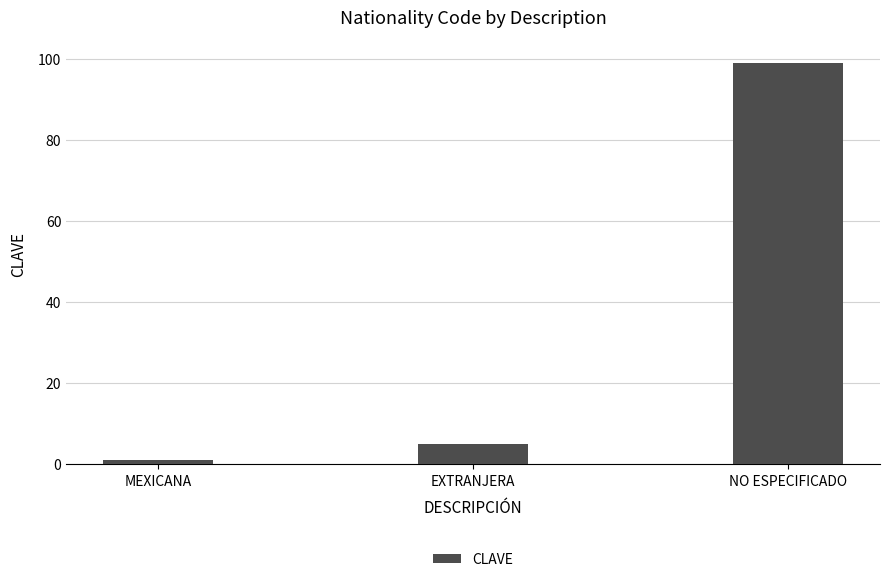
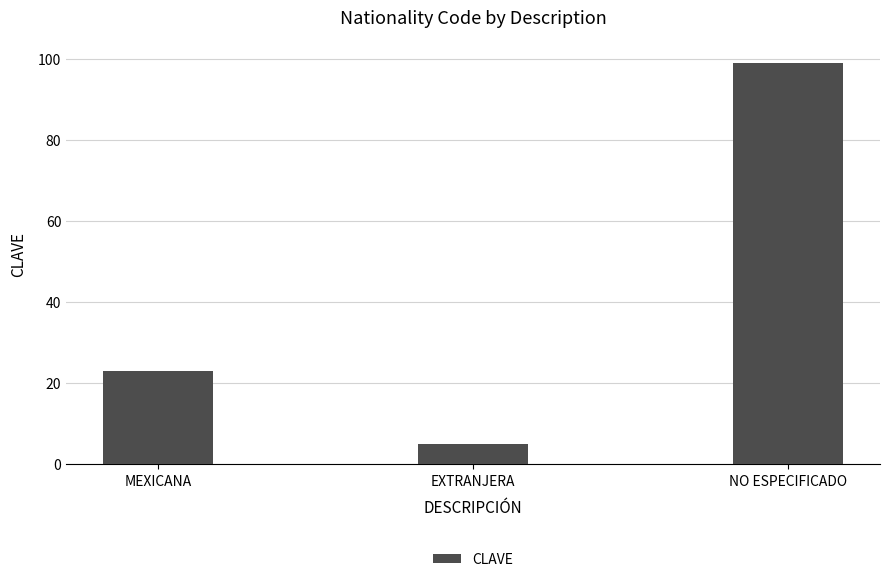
MEXICANA: 1 -> 23
